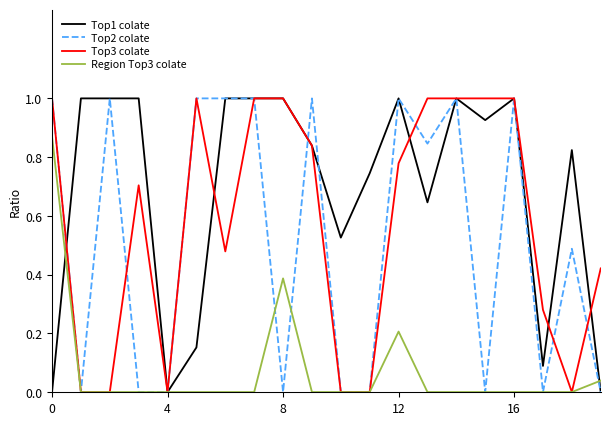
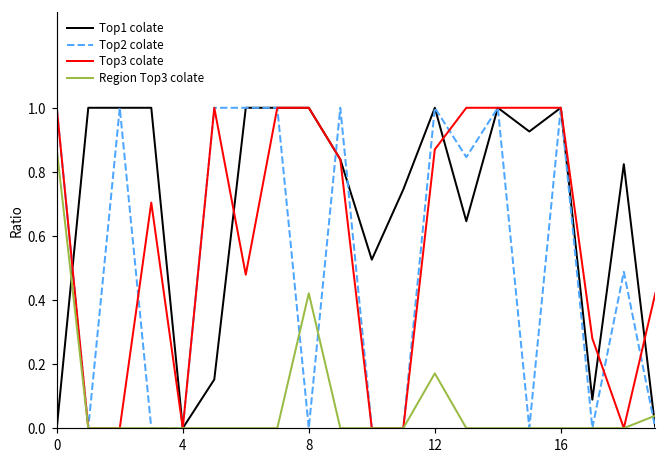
Region Top3 colate, 8: 0.39 -> 0.42
Top3 colate, 12: 0.78 -> 0.87
Region Top3 colate, 12: 0.21 -> 0.17
